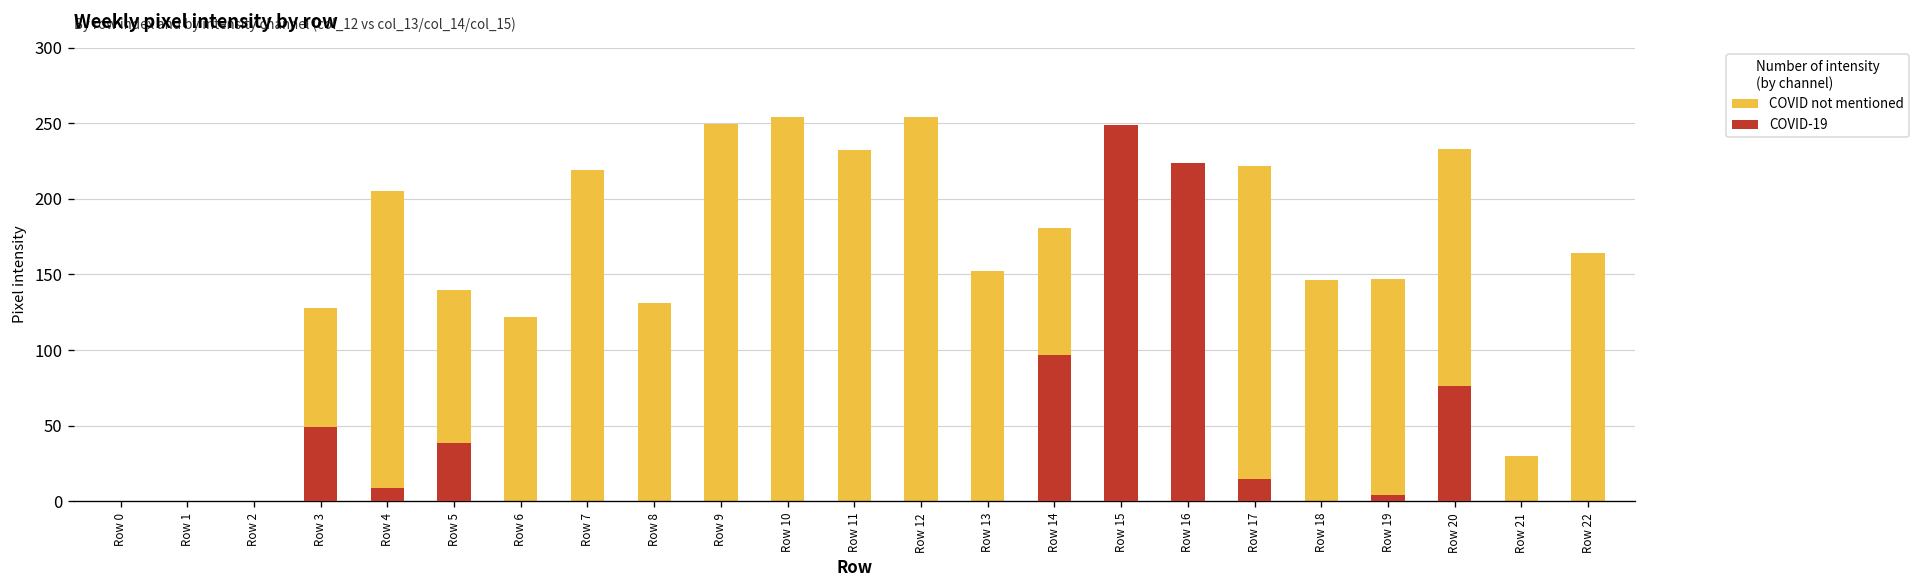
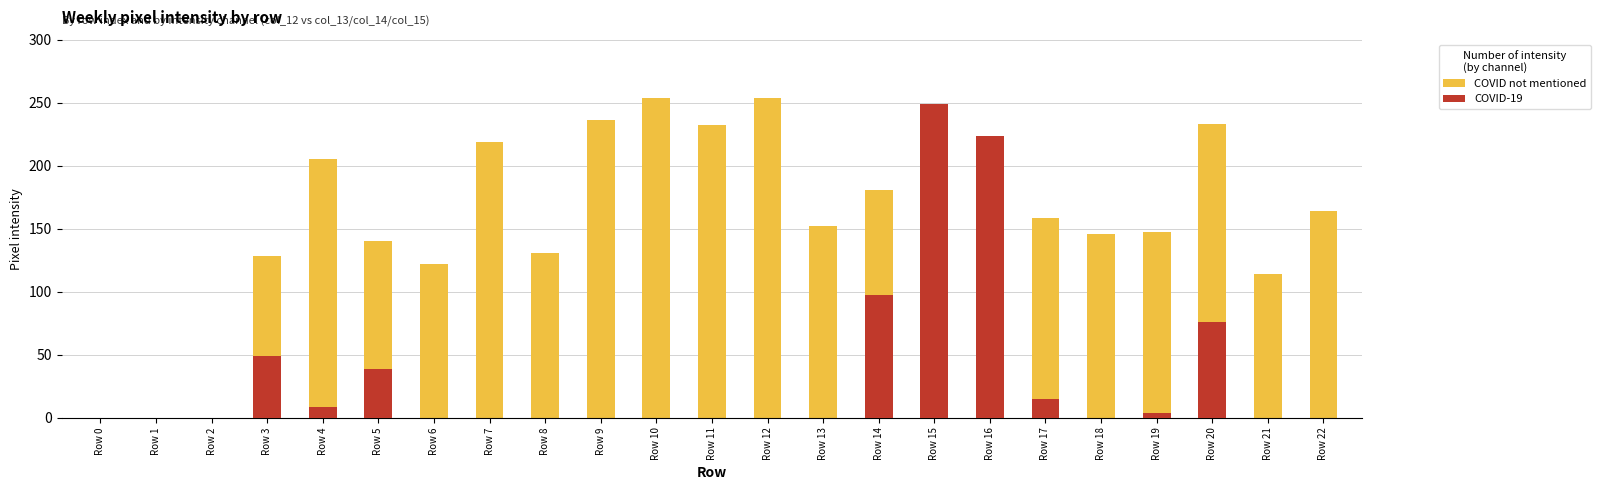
COVID not mentioned, Row 9: 250 -> 236
COVID not mentioned, Row 17: 222 -> 158
COVID not mentioned, Row 21: 30 -> 114
